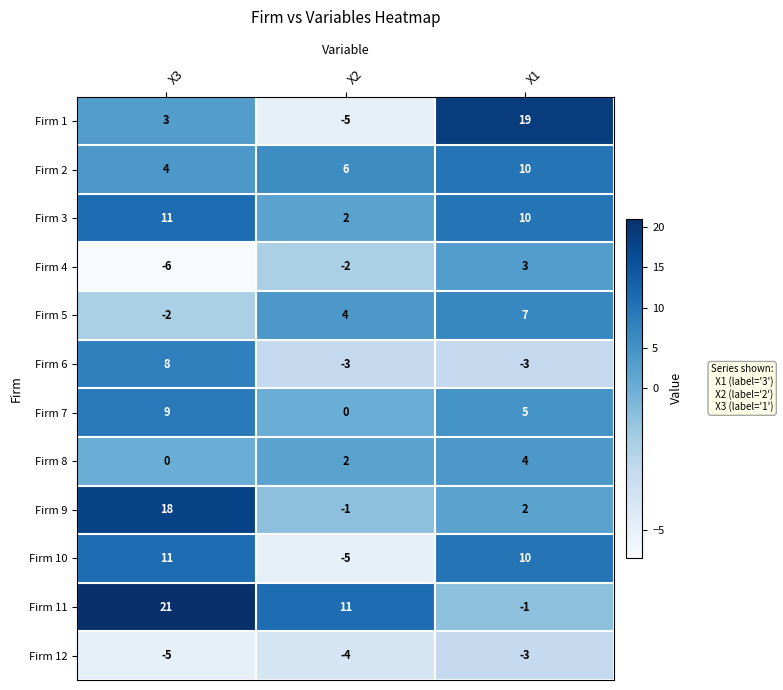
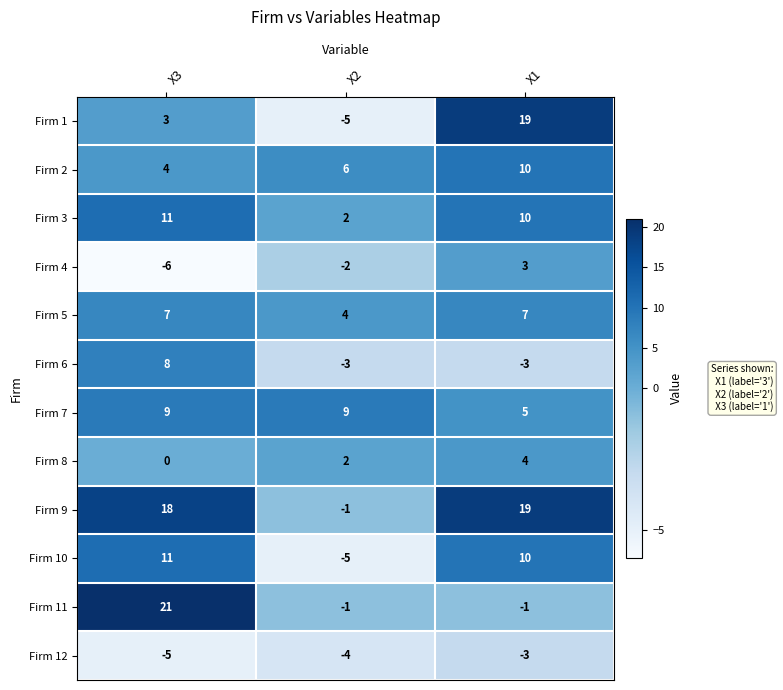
Firm 5, X3: -2 -> 7
Firm 7, X2: 0 -> 9
Firm 9, X1: 2 -> 19
Firm 11, X2: 11 -> -1
